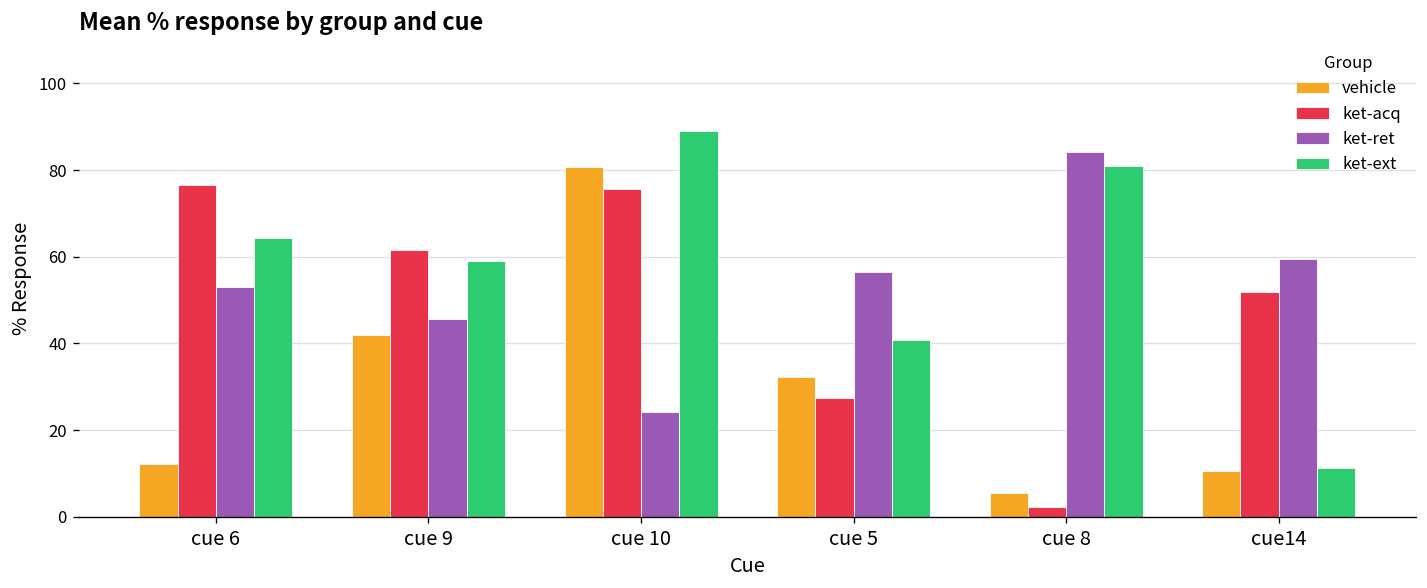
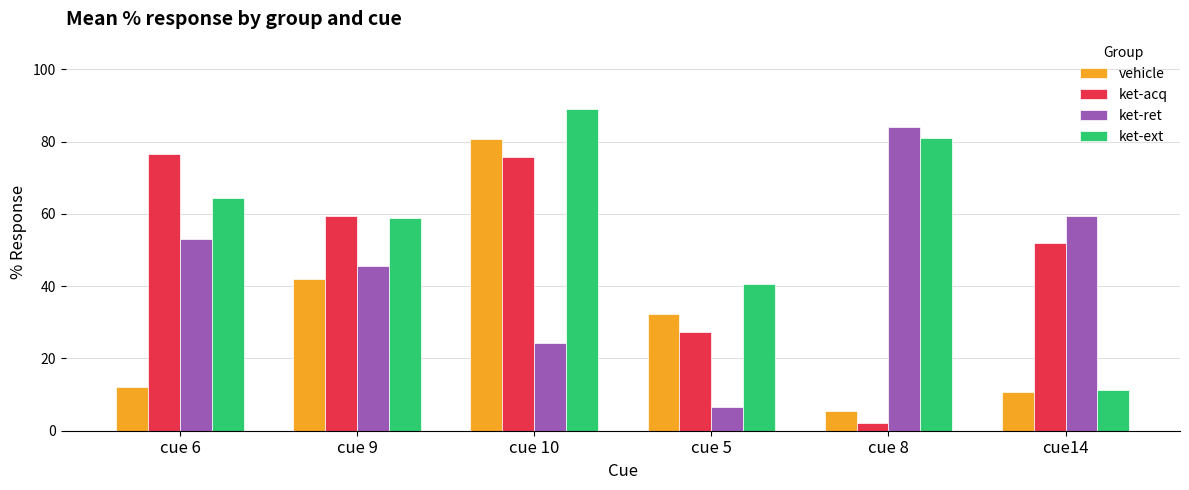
ket-acq, cue 9: 62 -> 59
ket-ret, cue 5: 56 -> 7
